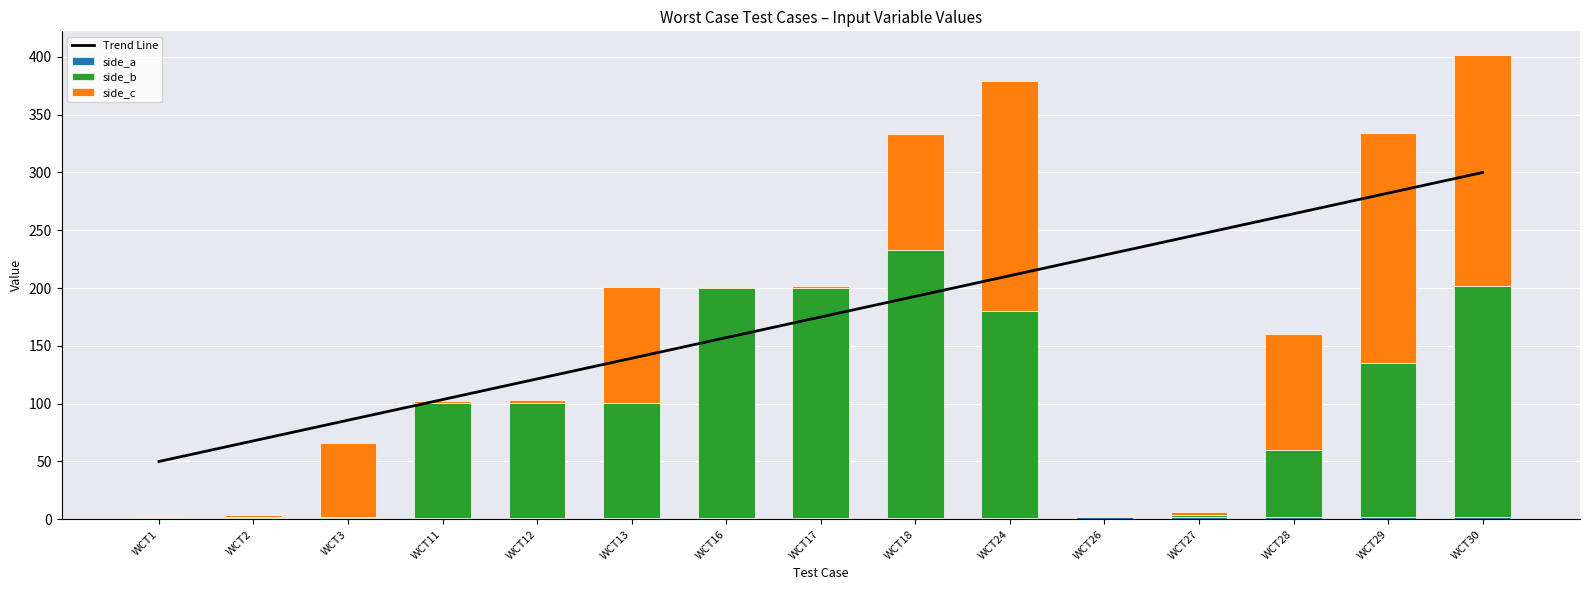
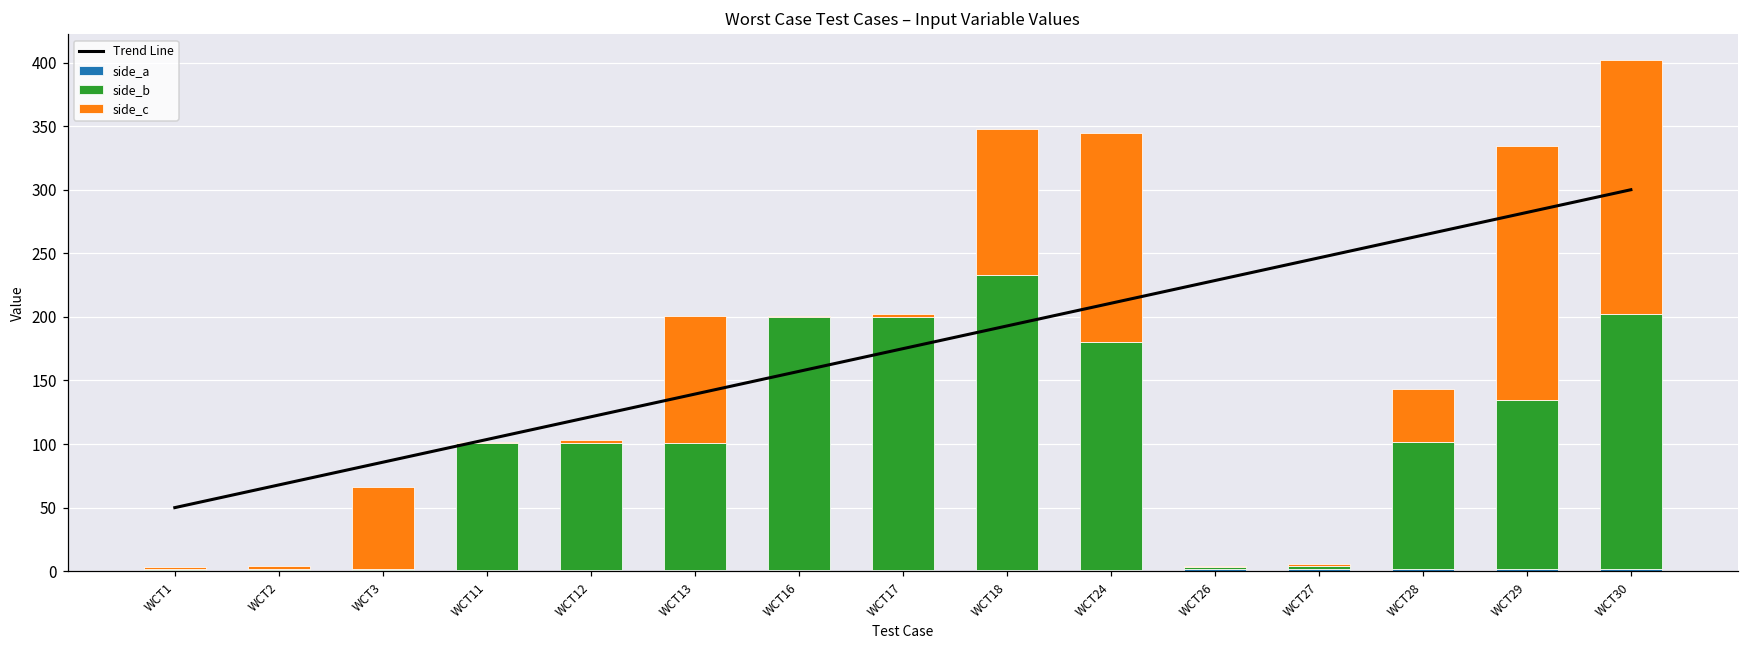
side_c, WCT18: 100 -> 115
side_c, WCT24: 199 -> 165
side_b, WCT28: 58 -> 100
side_c, WCT28: 100 -> 41
